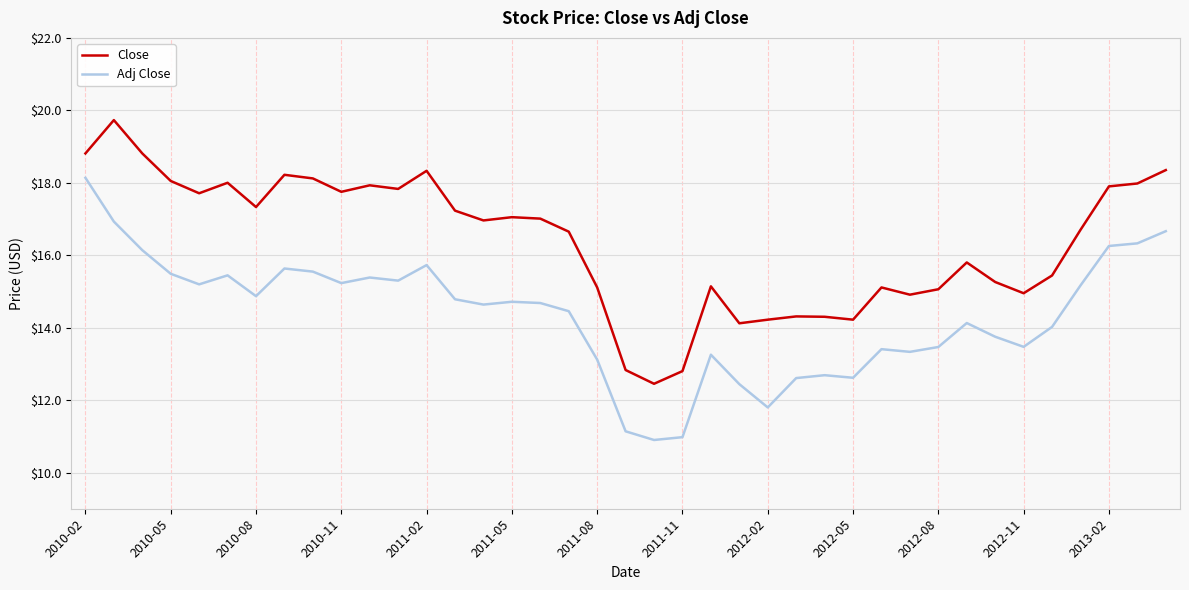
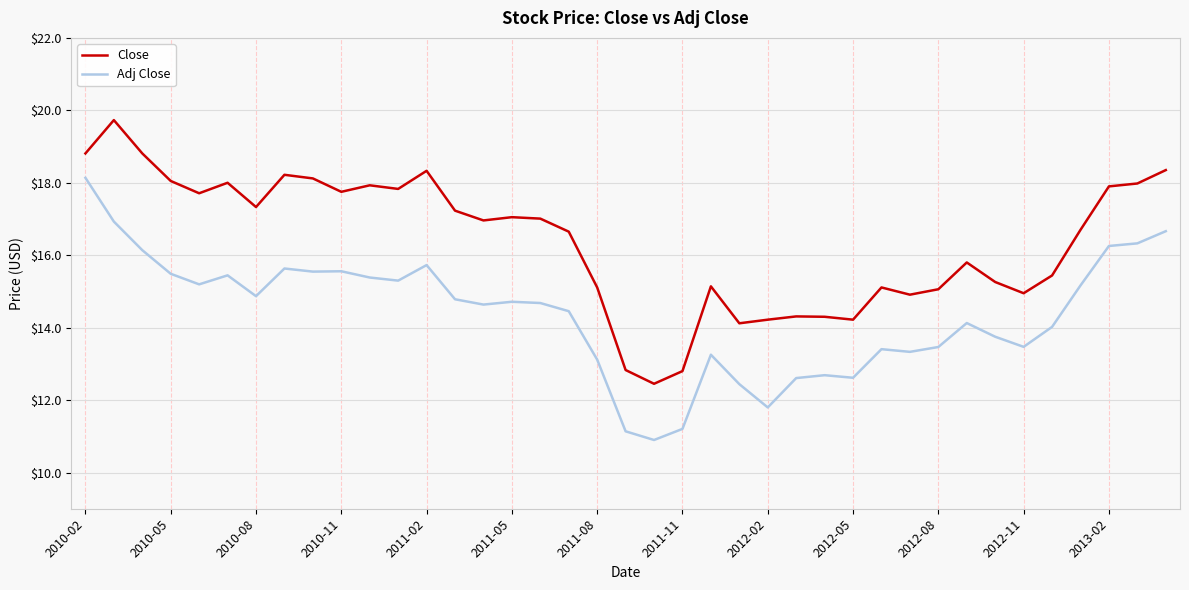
Adj Close, 2010-11: $15.2 -> $15.6
Adj Close, 2011-11: $11.0 -> $11.2
